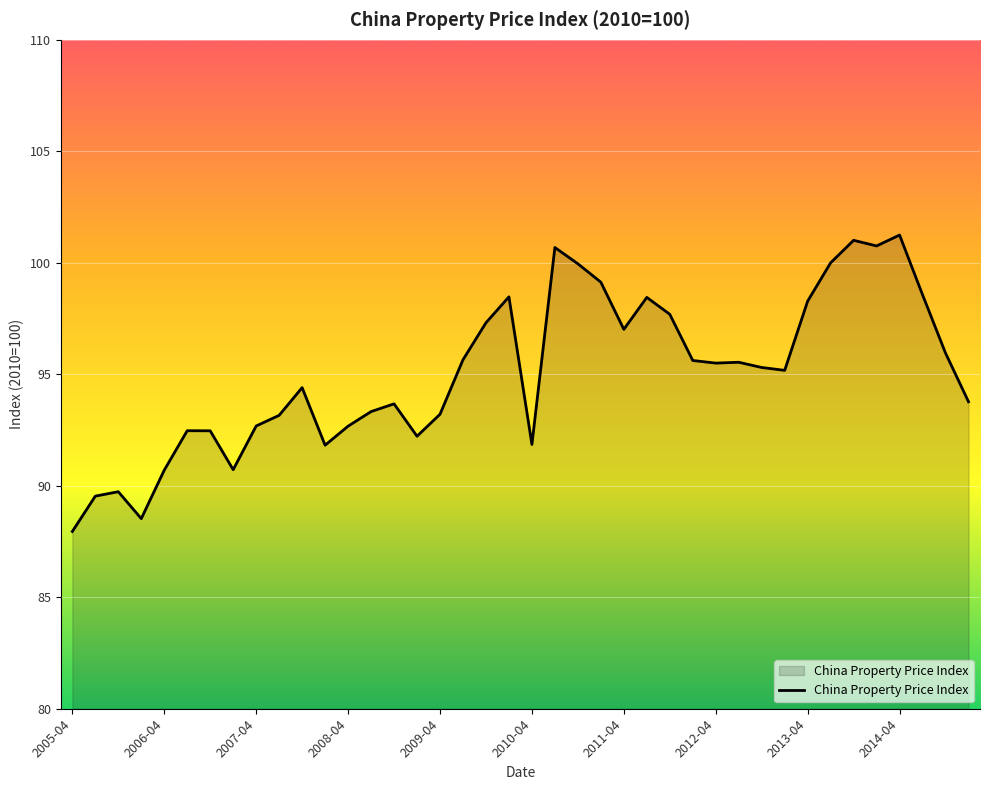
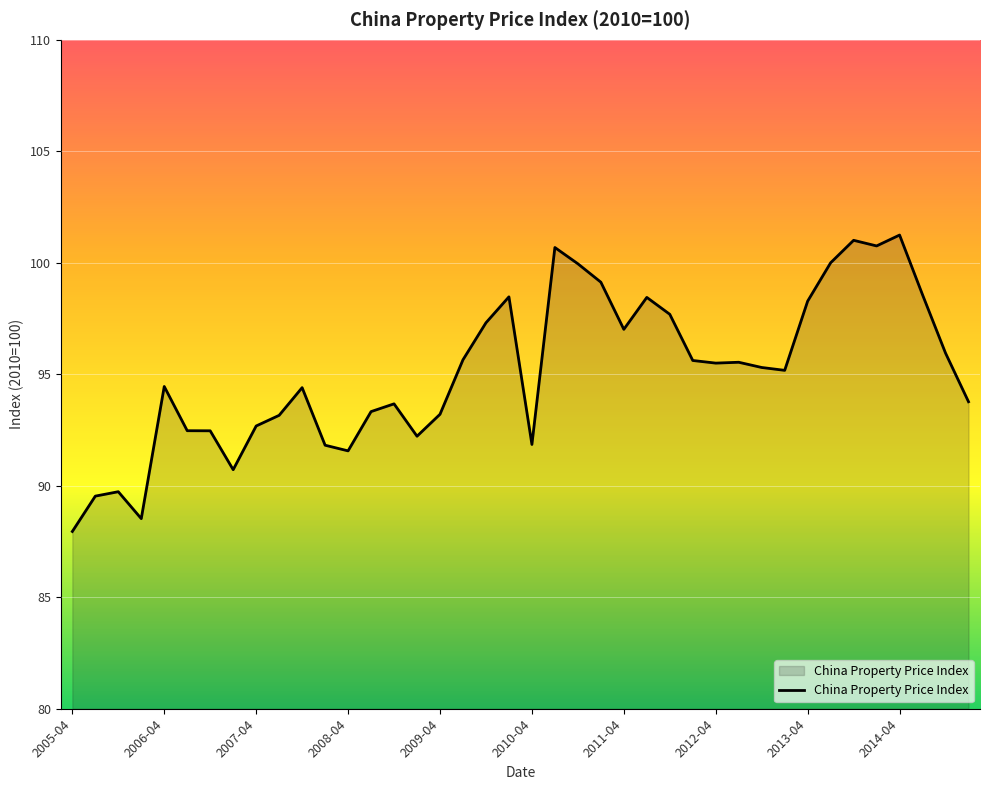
2006-04: 90.7 -> 94.5
2008-04: 92.7 -> 91.6
